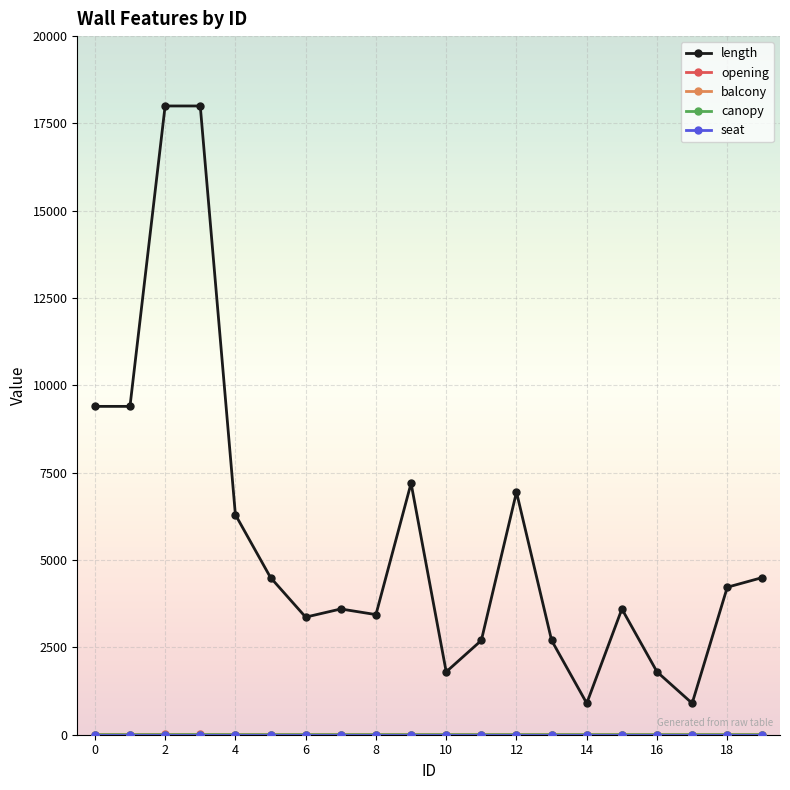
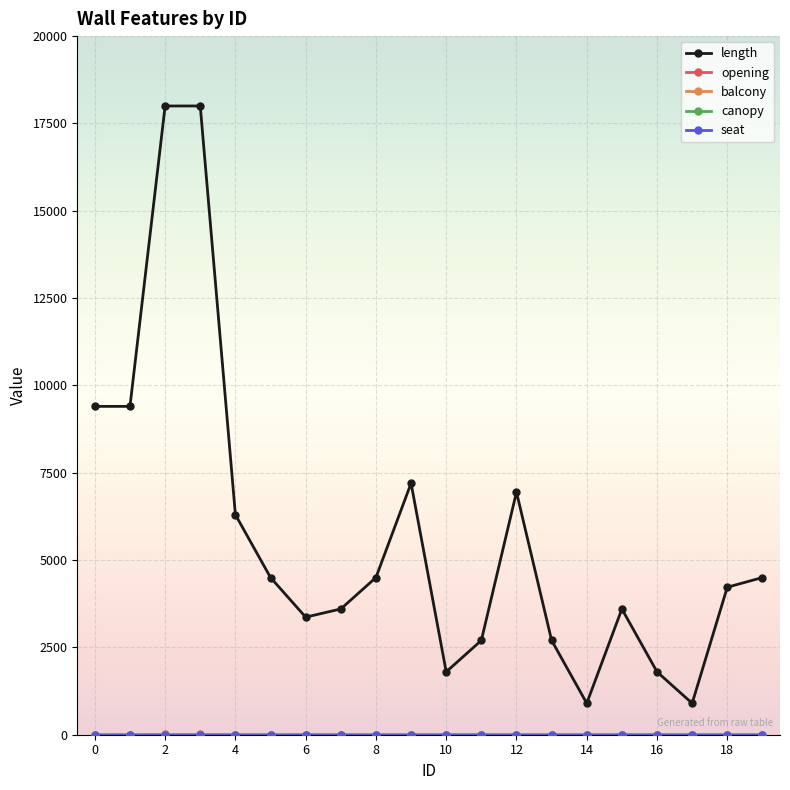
length, 8: 3400 -> 4500
